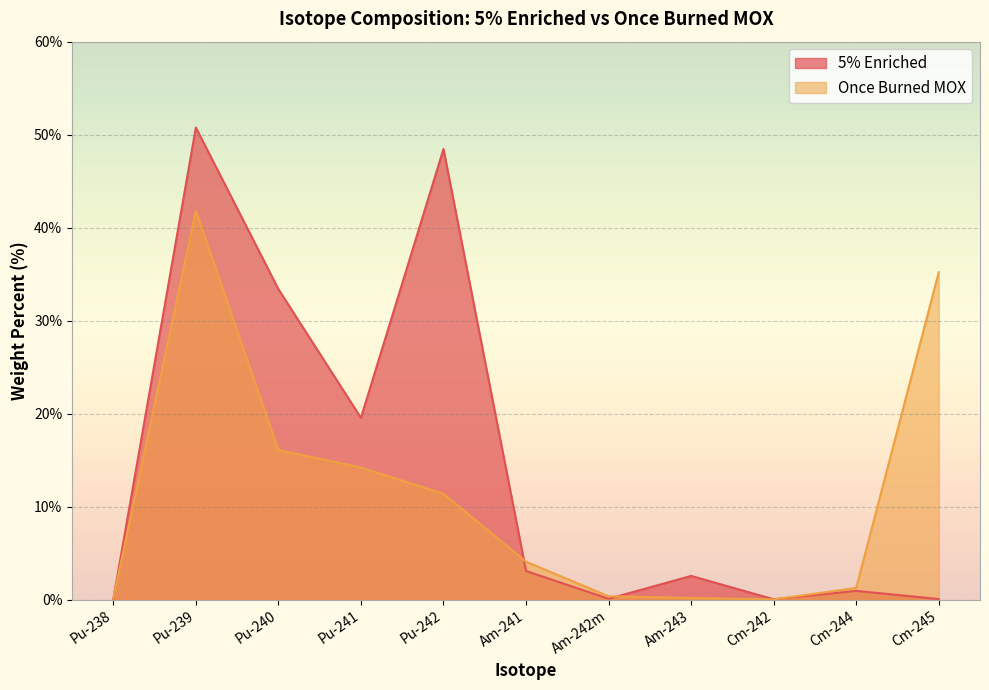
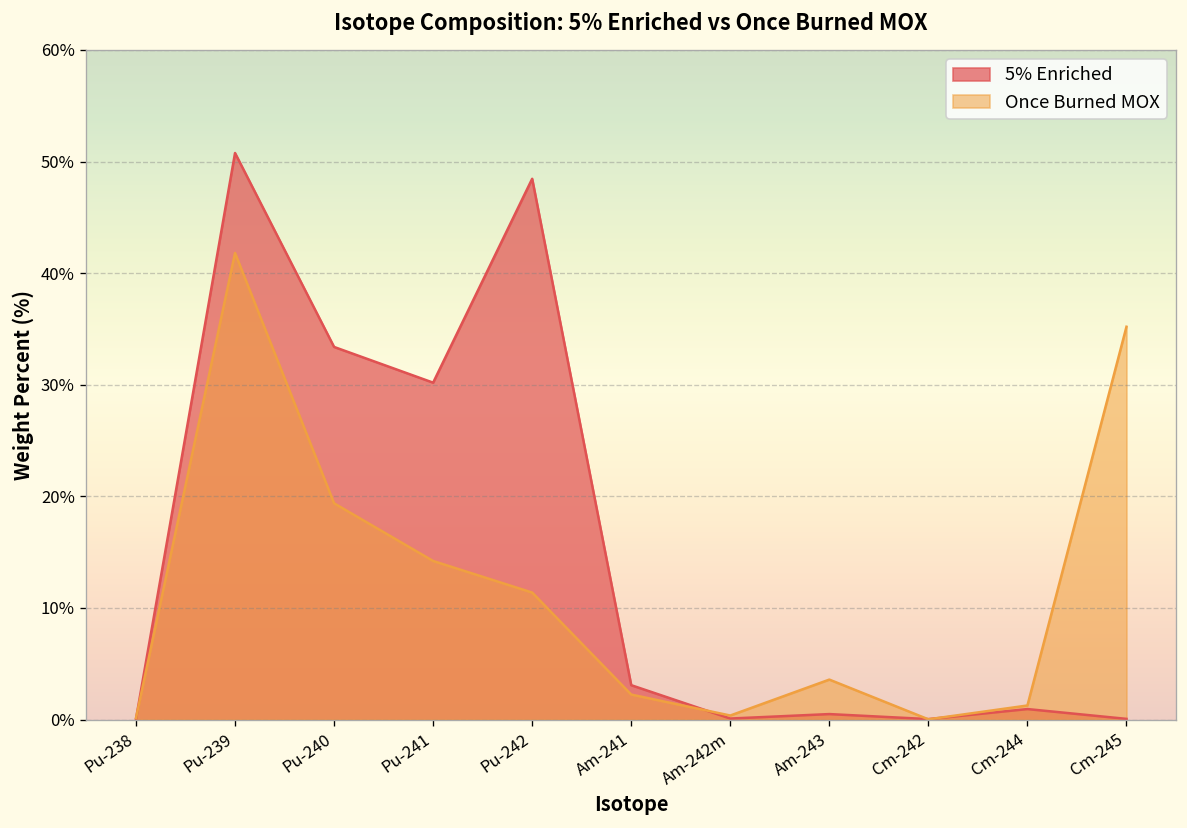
Once Burned MOX, Pu-240: 16% -> 19%
5% Enriched, Pu-241: 20% -> 30%
Once Burned MOX, Am-241: 4% -> 2%
5% Enriched, Am-243: 3% -> 0%
Once Burned MOX, Am-243: 0% -> 4%
